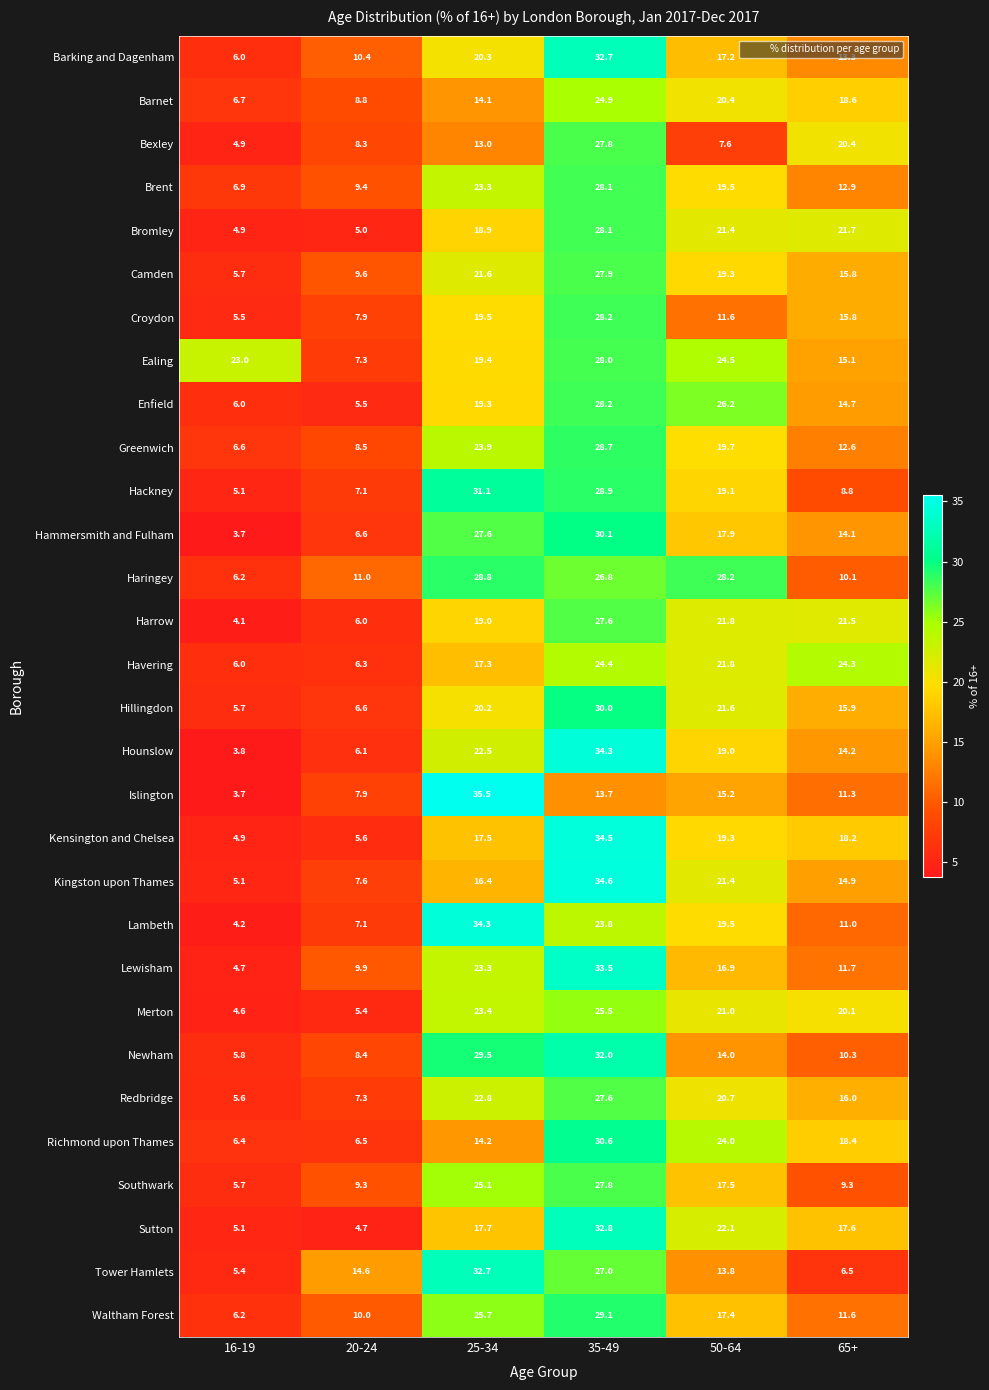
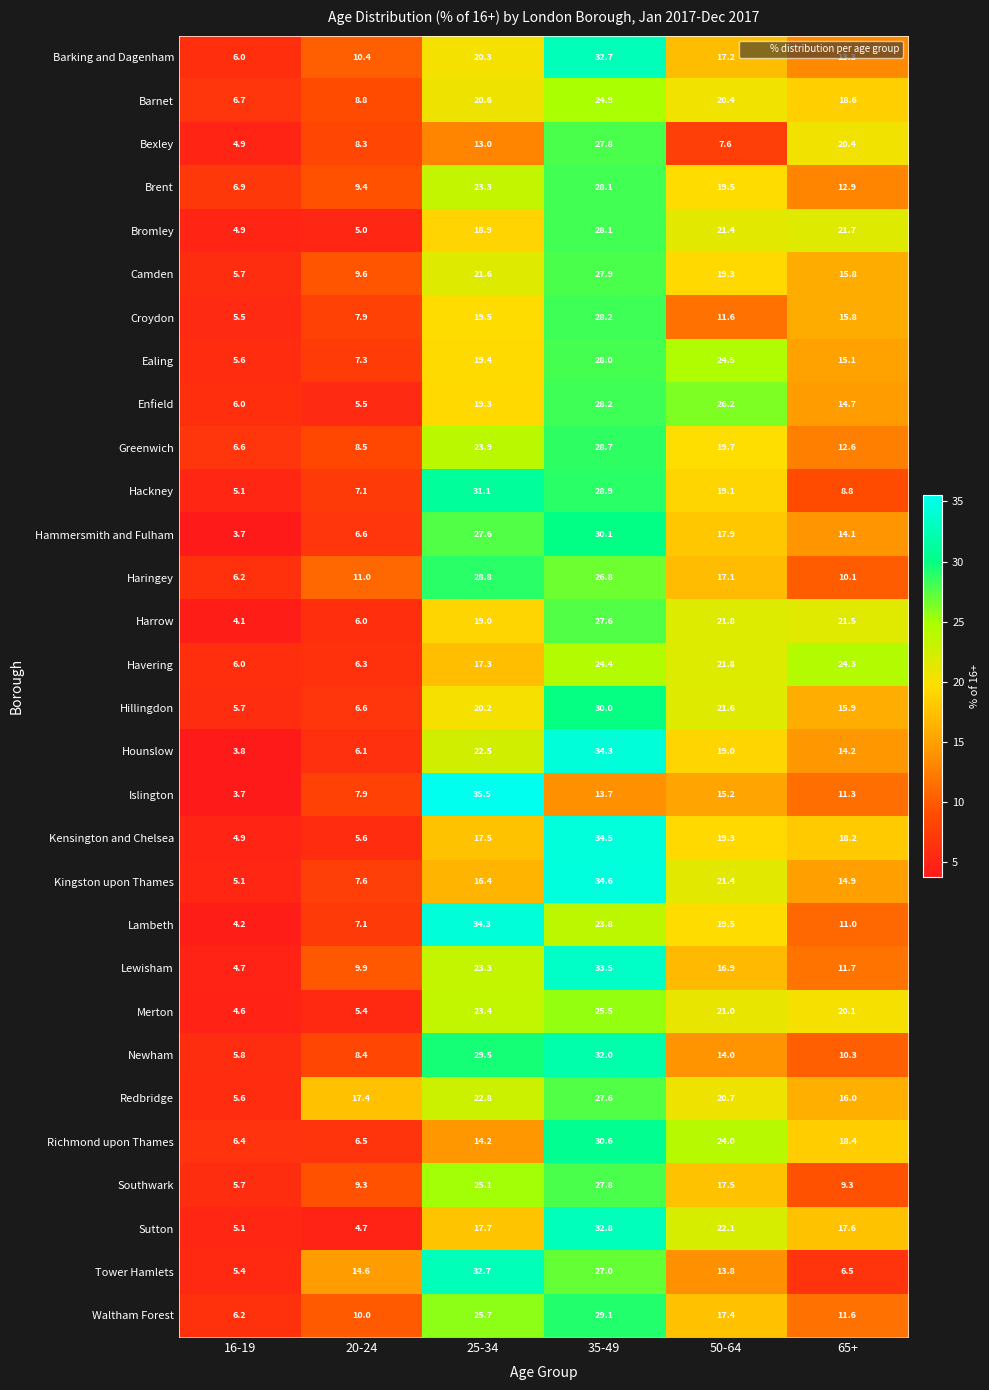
Barnet, 25-34: 14.1 -> 20.6
Ealing, 16-19: 23.0 -> 5.6
Haringey, 50-64: 28.2 -> 17.1
Redbridge, 20-24: 7.3 -> 17.4
